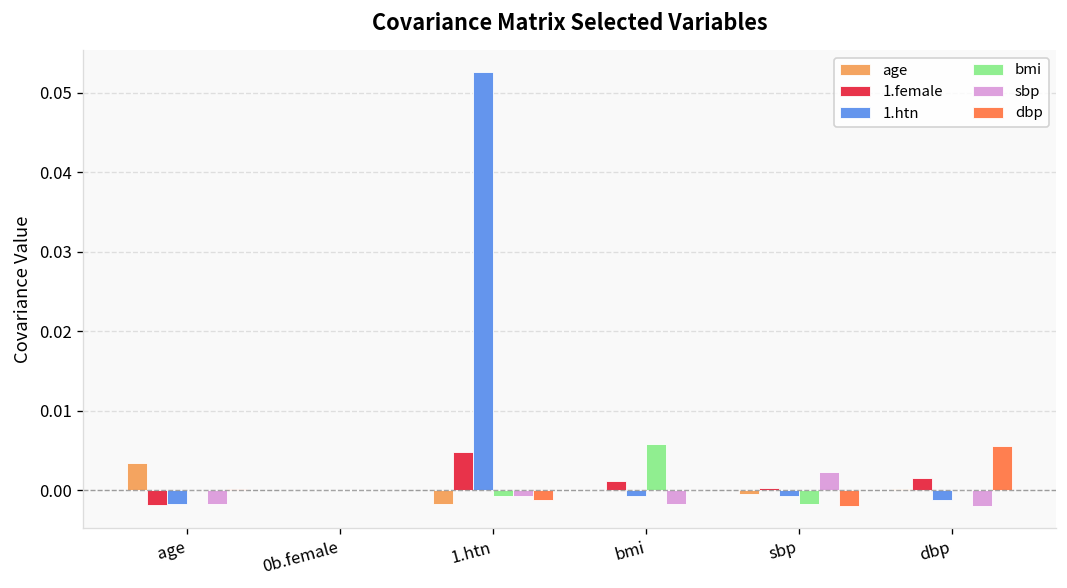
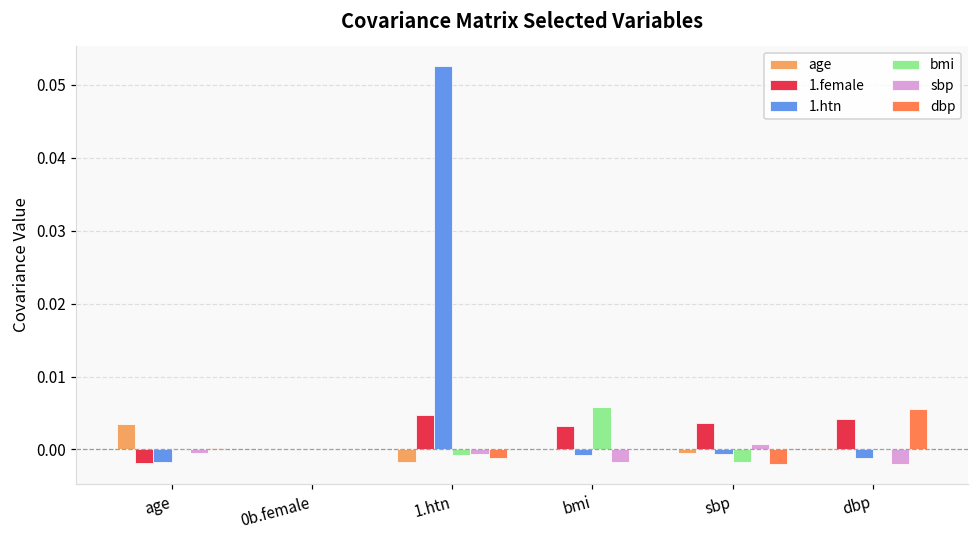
sbp, age: -0.002 -> -0.001
1.female, bmi: 0.001 -> 0.003
1.female, sbp: 0.000 -> 0.004
sbp, sbp: 0.002 -> 0.001
1.female, dbp: 0.002 -> 0.004
